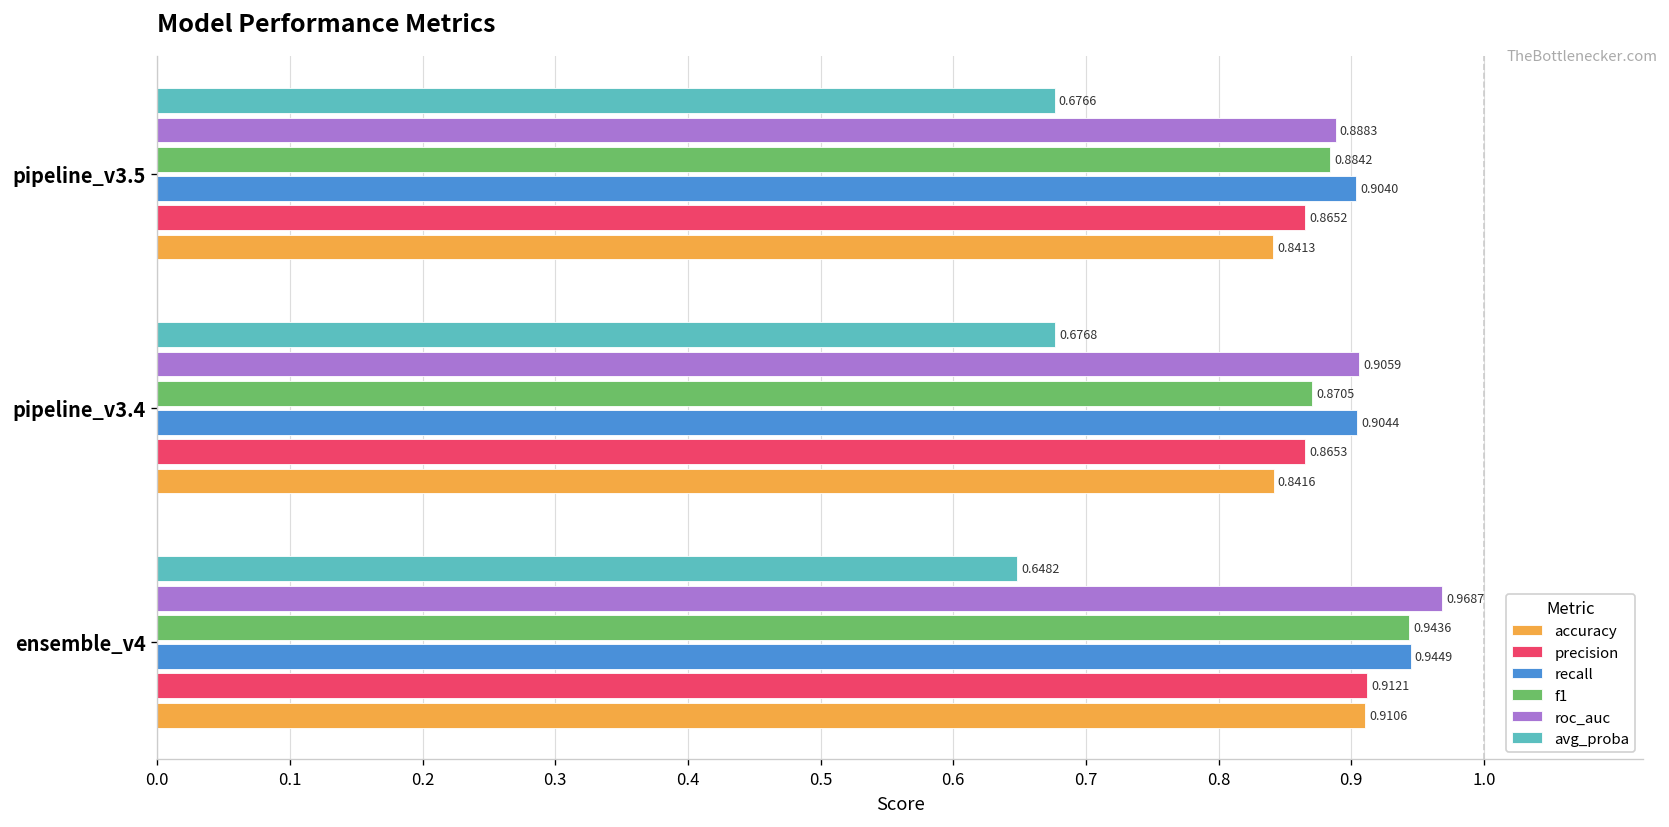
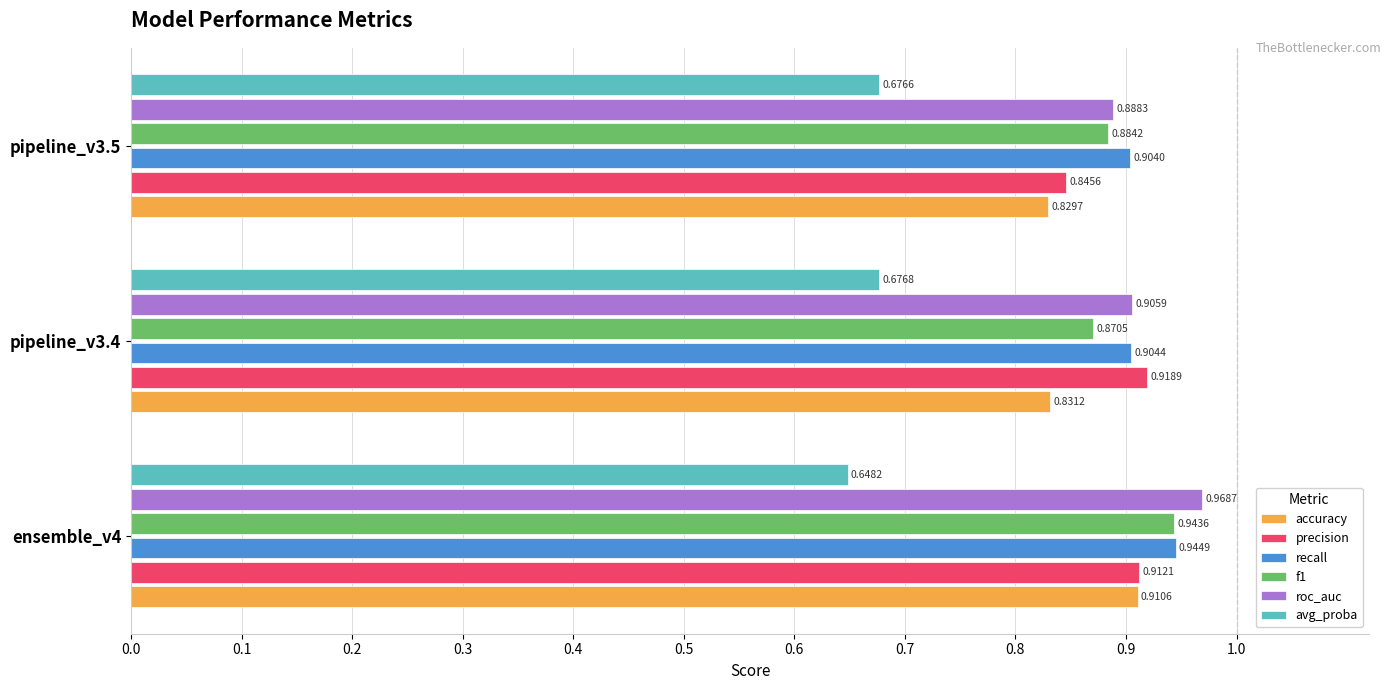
precision, pipeline_v3.5: 0.8652 -> 0.8456
accuracy, pipeline_v3.5: 0.8413 -> 0.8297
precision, pipeline_v3.4: 0.8653 -> 0.9189
accuracy, pipeline_v3.4: 0.8416 -> 0.8312
